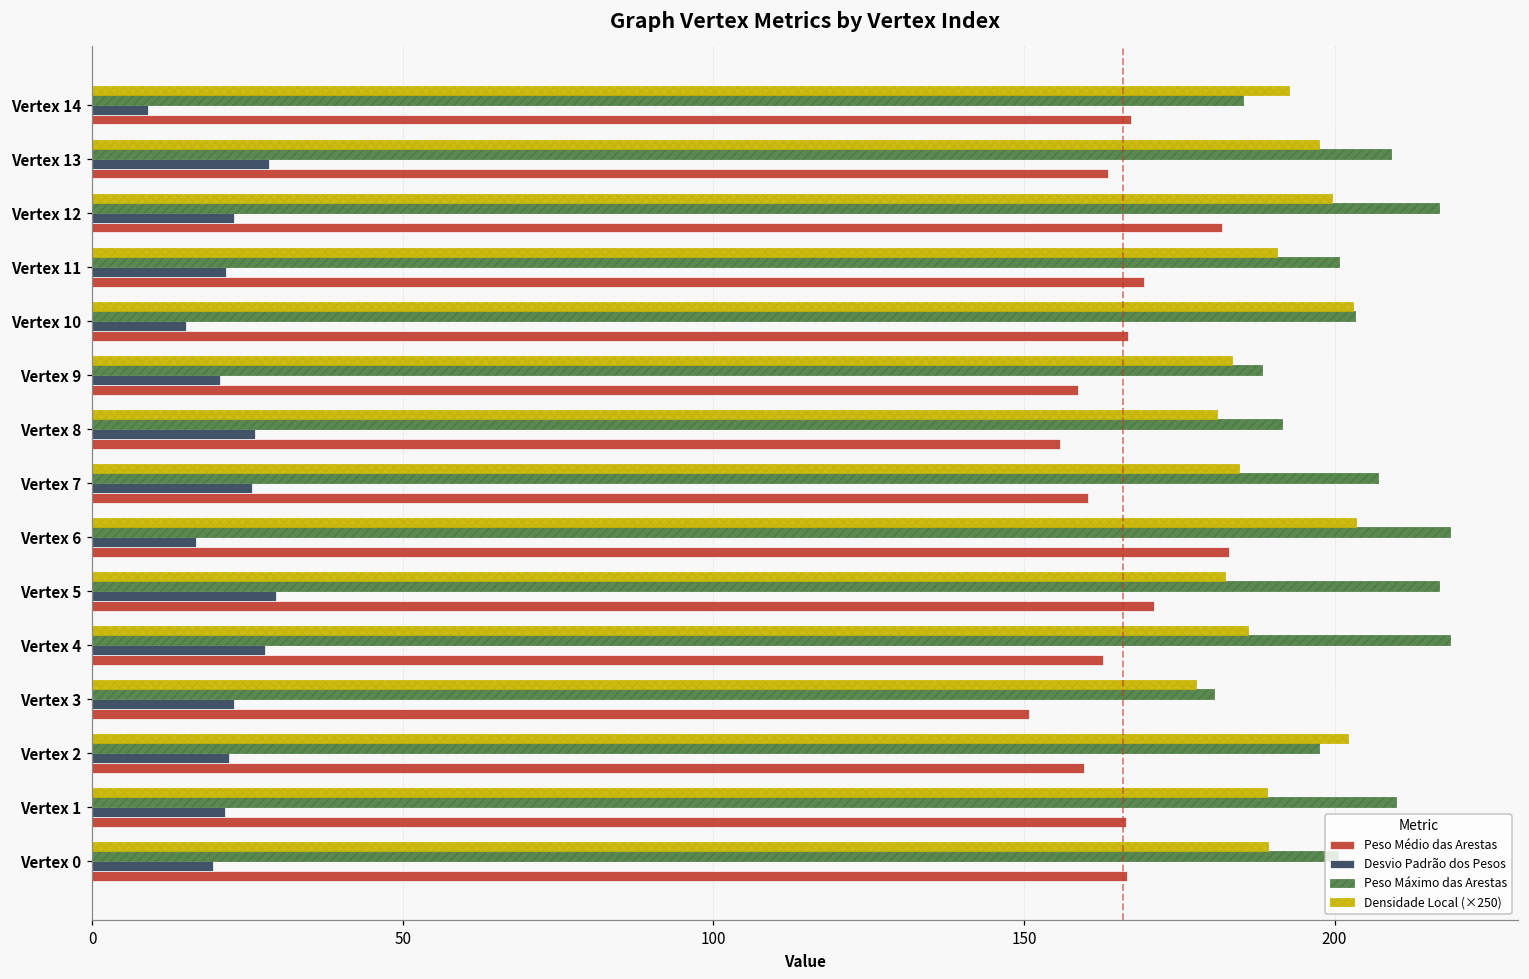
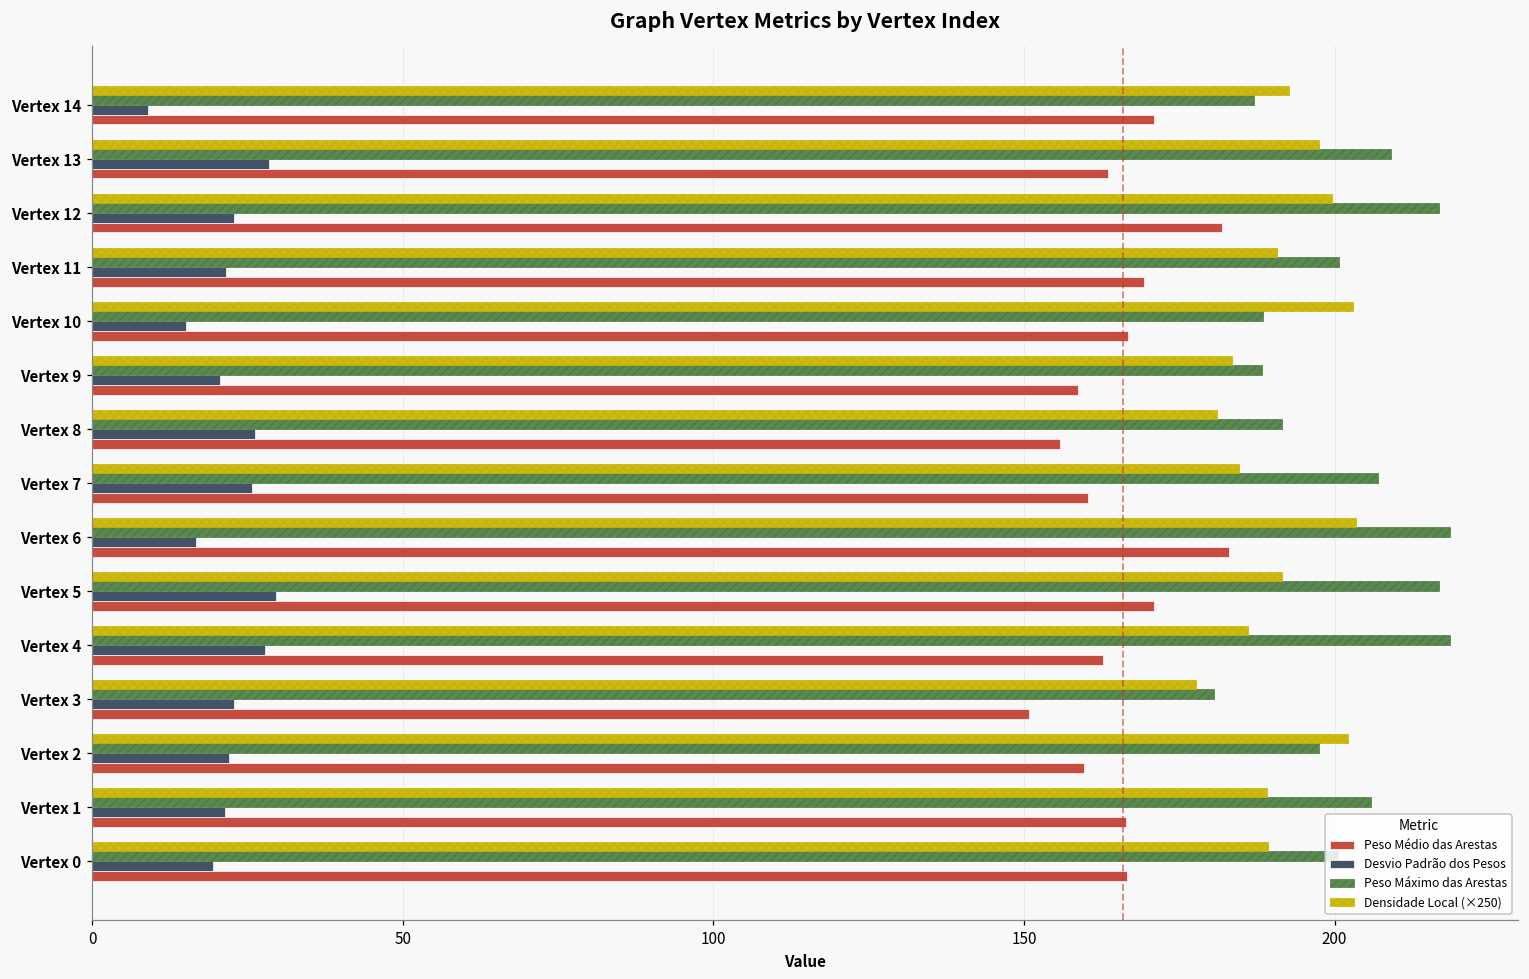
Peso Máximo das Arestas, Vertex 14: 185 -> 187
Peso Médio das Arestas, Vertex 14: 167 -> 171
Peso Máximo das Arestas, Vertex 10: 203 -> 188
Densidade Local (×250), Vertex 5: 182 -> 192
Peso Máximo das Arestas, Vertex 1: 210 -> 206
